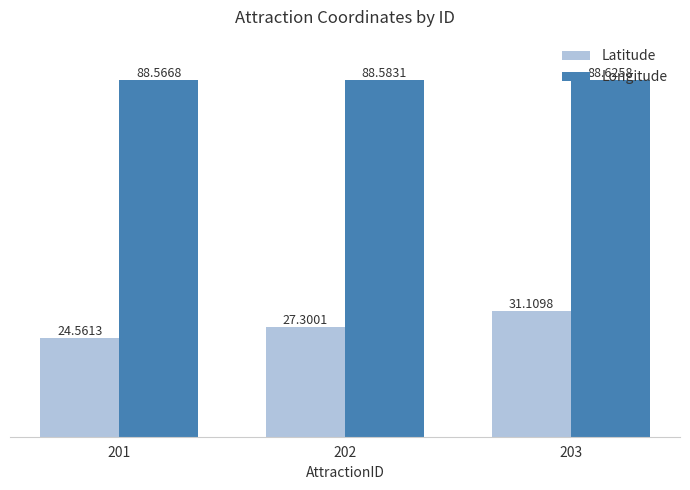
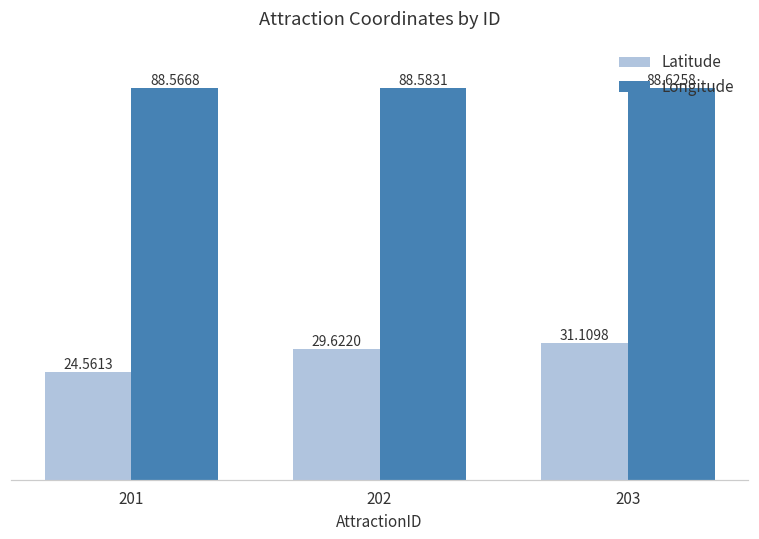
Latitude, 202: 27.3001 -> 29.6220
